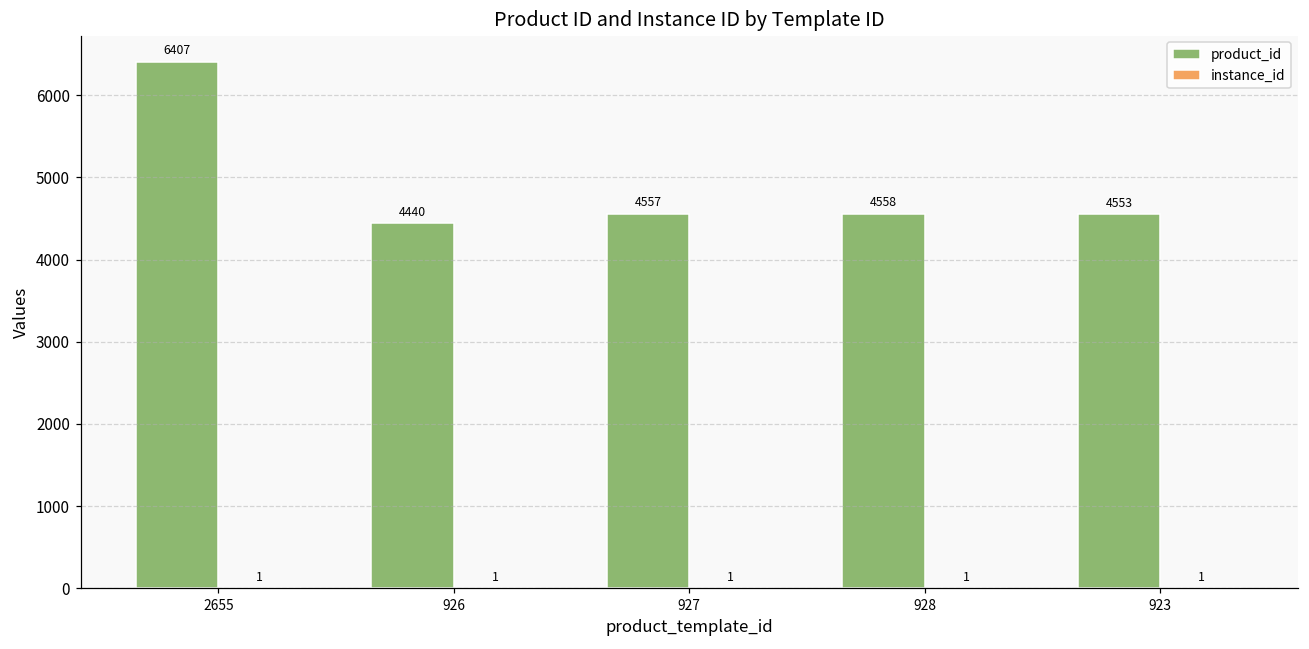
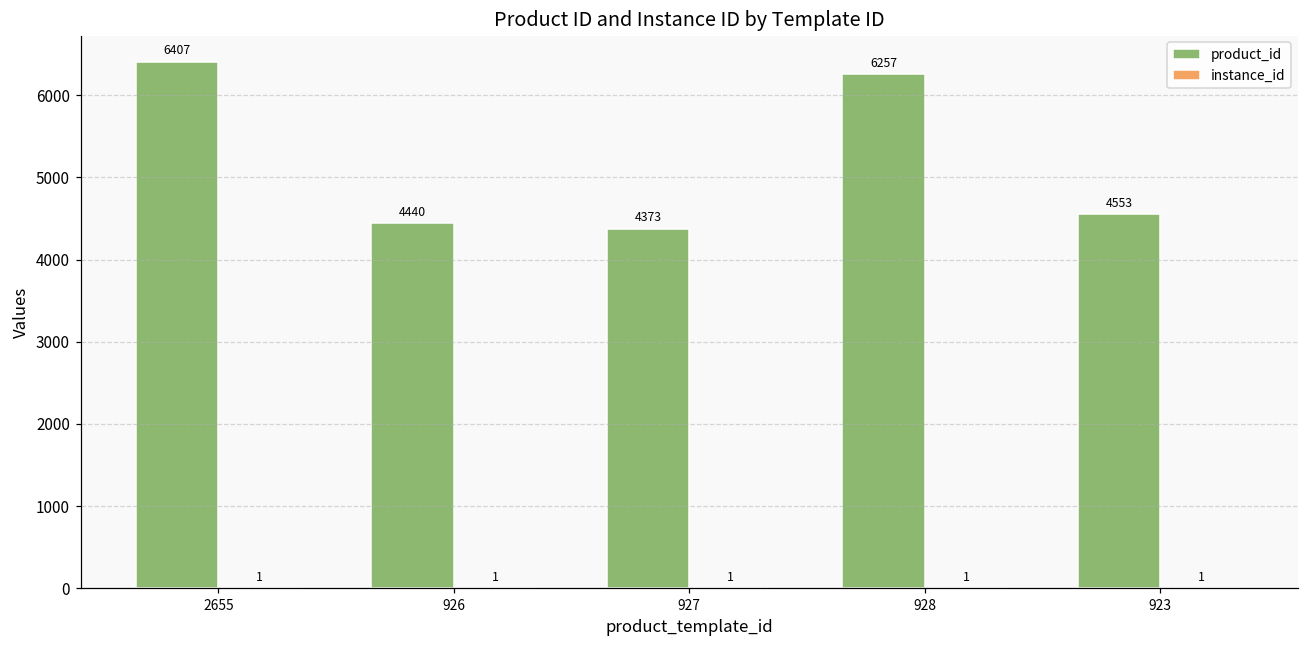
product_id, 927: 4557 -> 4373
product_id, 928: 4558 -> 6257
